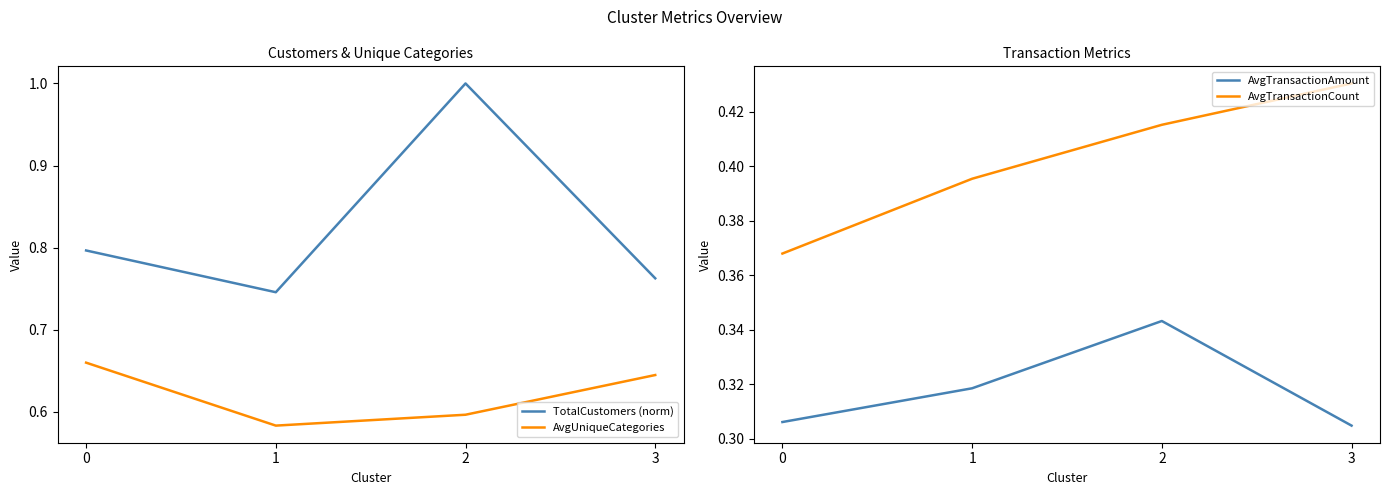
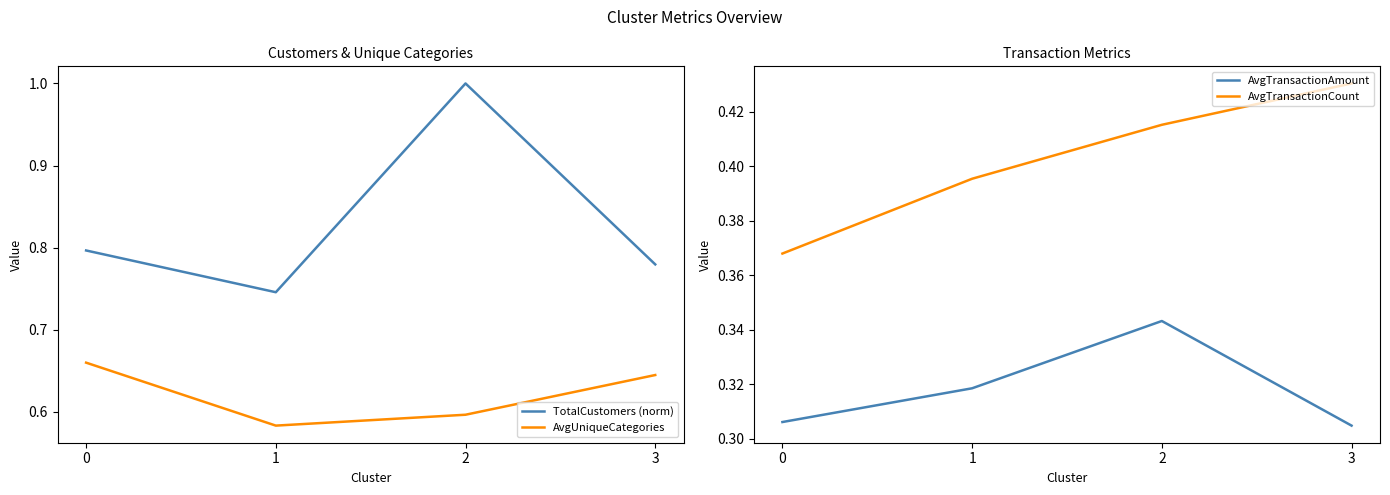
Customers & Unique Categories, TotalCustomers (norm), 3: 0.76 -> 0.78
